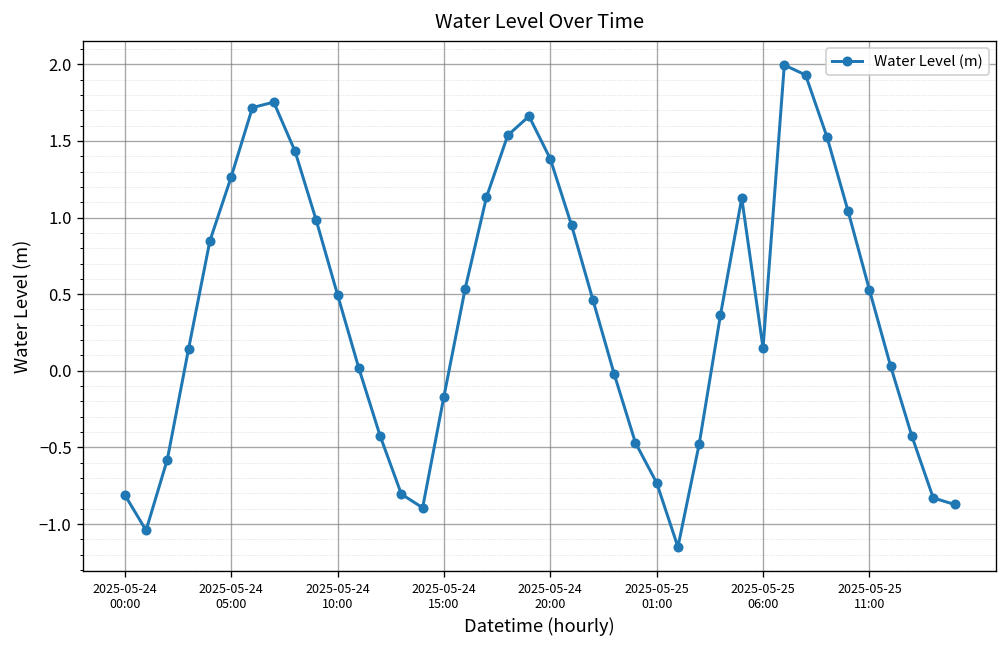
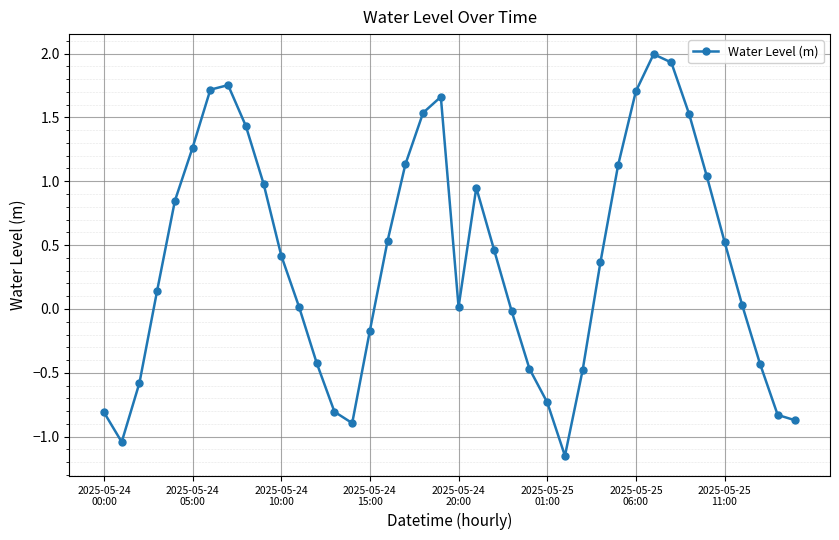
2025-05-24 10:00: 0.50 -> 0.42
2025-05-24 20:00: 1.38 -> 0.02
2025-05-25 06:00: 0.15 -> 1.70
